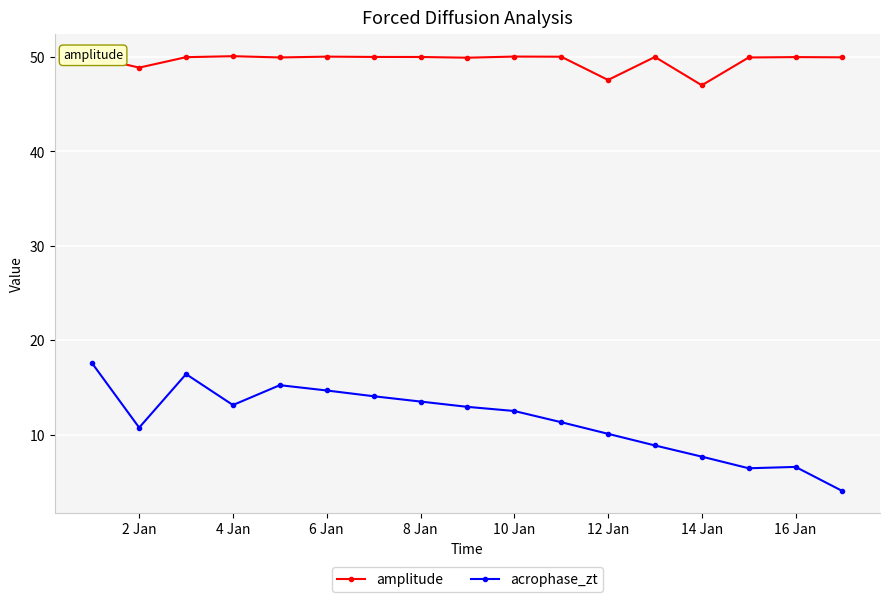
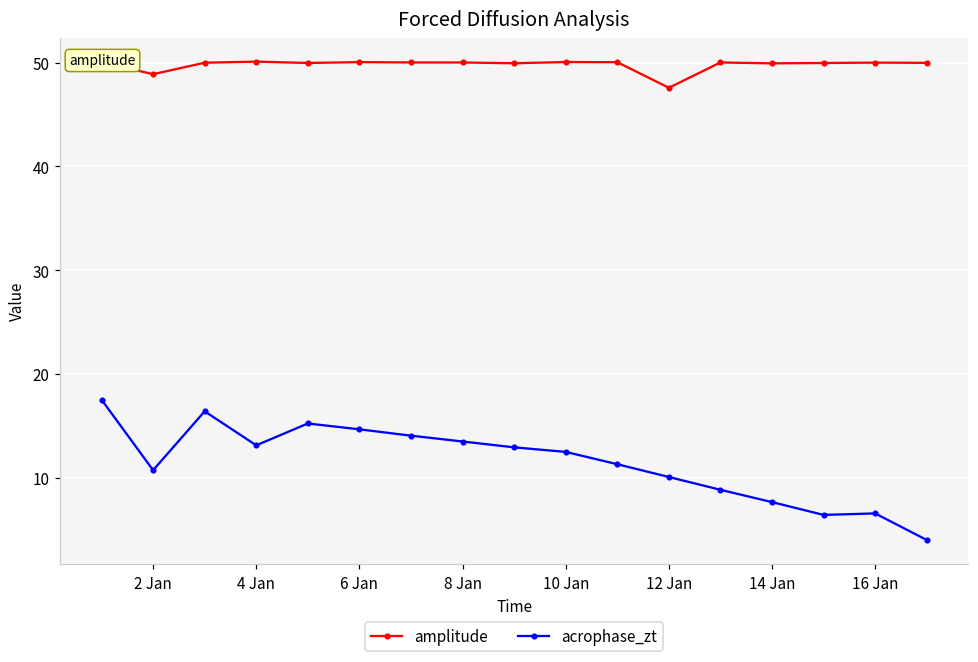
amplitude, 14 Jan: 47 -> 50
